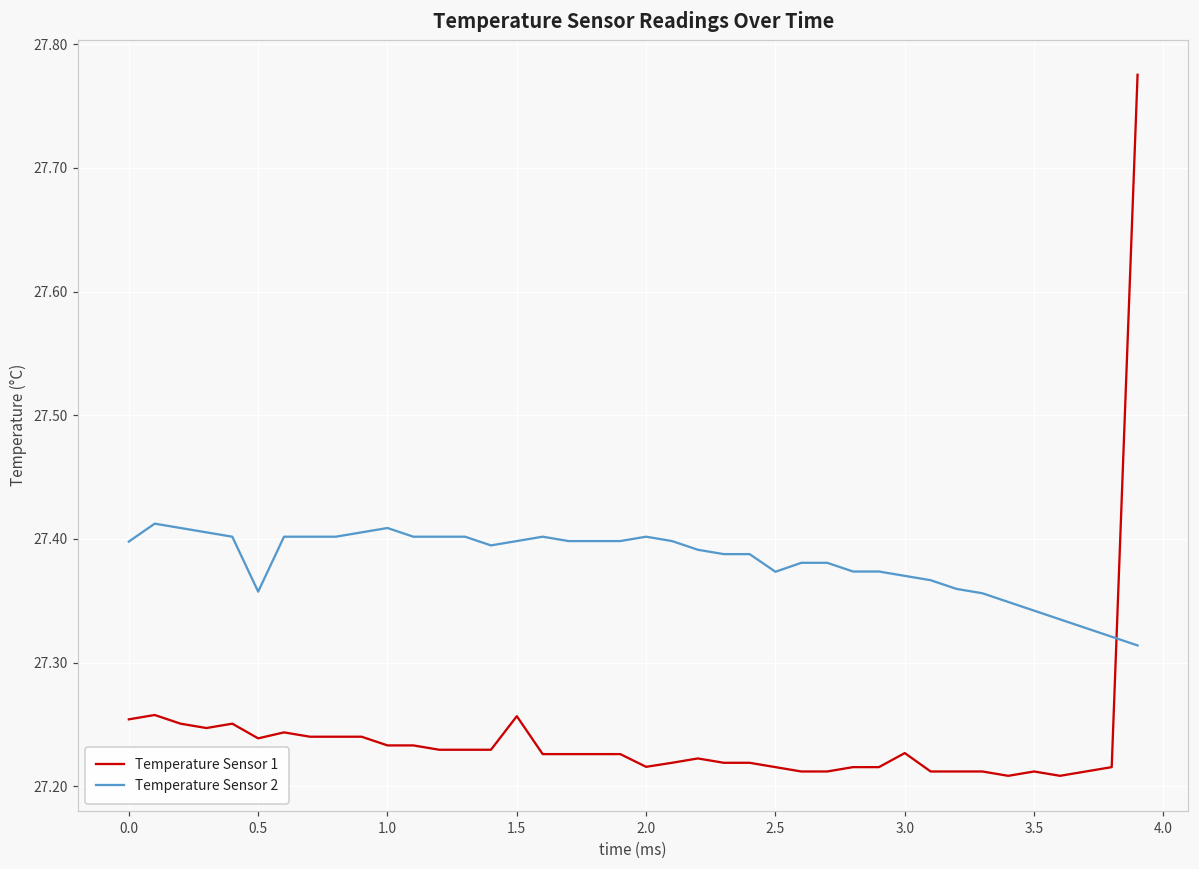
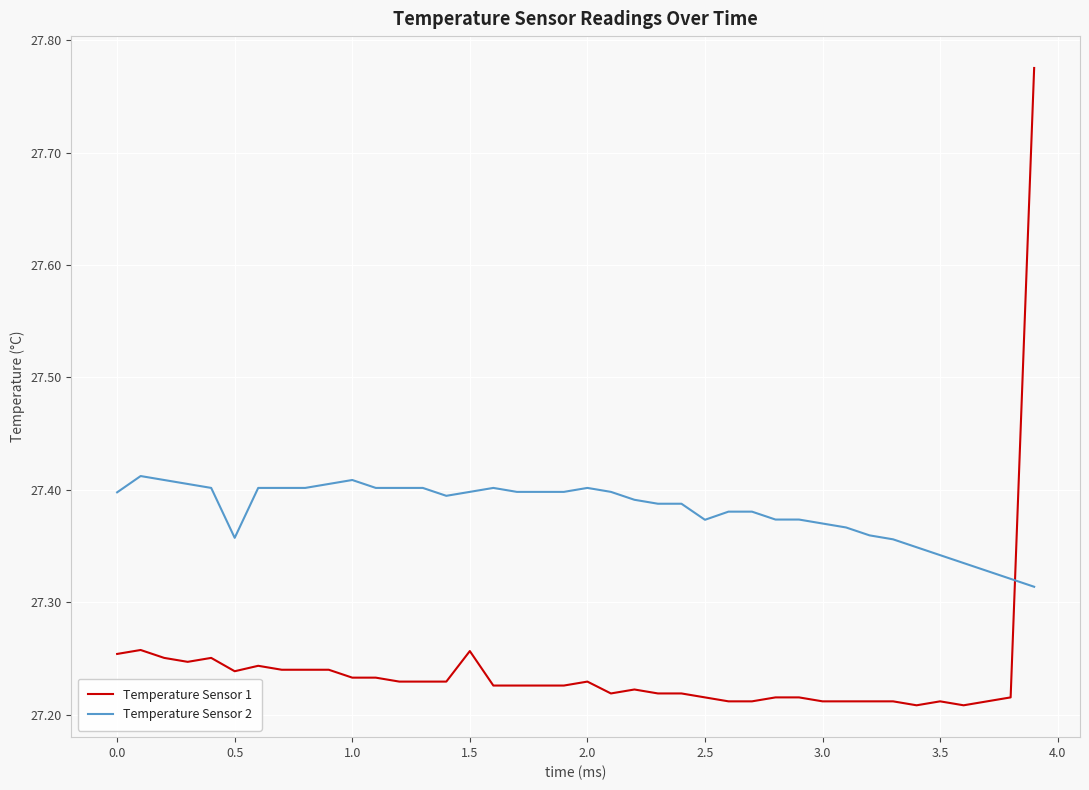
Temperature Sensor 1, 2.0: 27.216 -> 27.230
Temperature Sensor 1, 3.0: 27.227 -> 27.212
